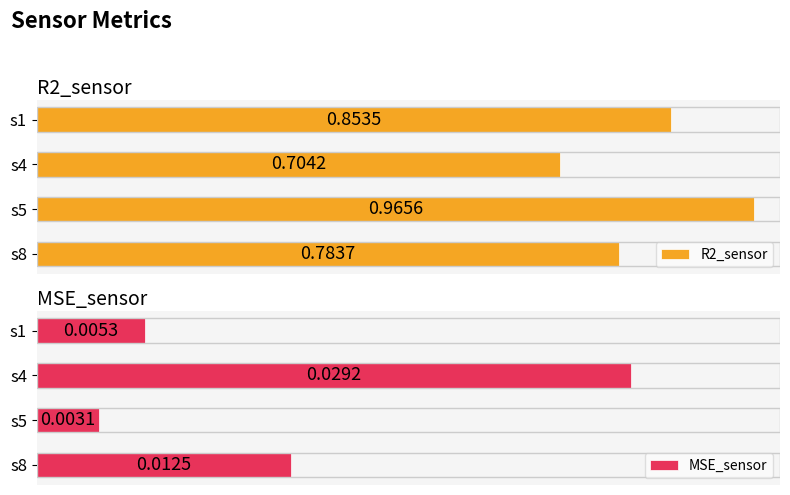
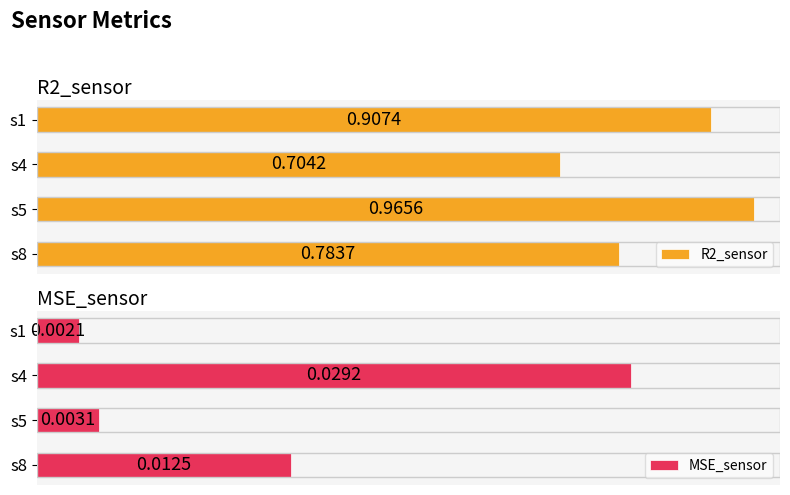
R2_sensor, s1: 0.8535 -> 0.9074
MSE_sensor, s1: 0.0053 -> 0.0021
